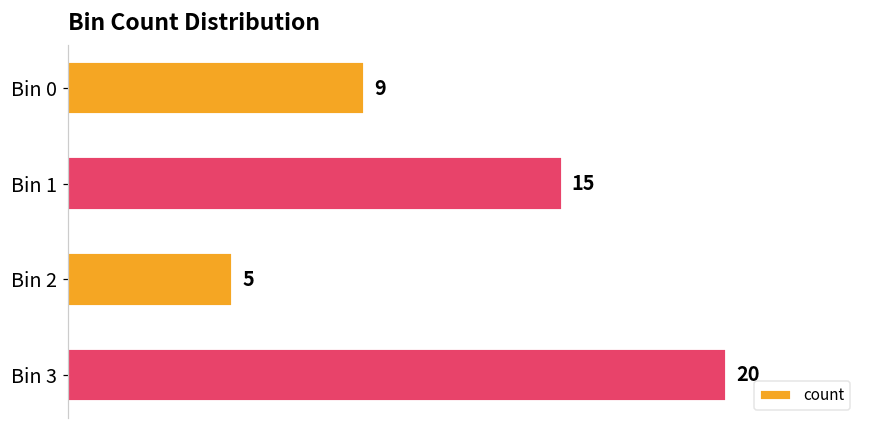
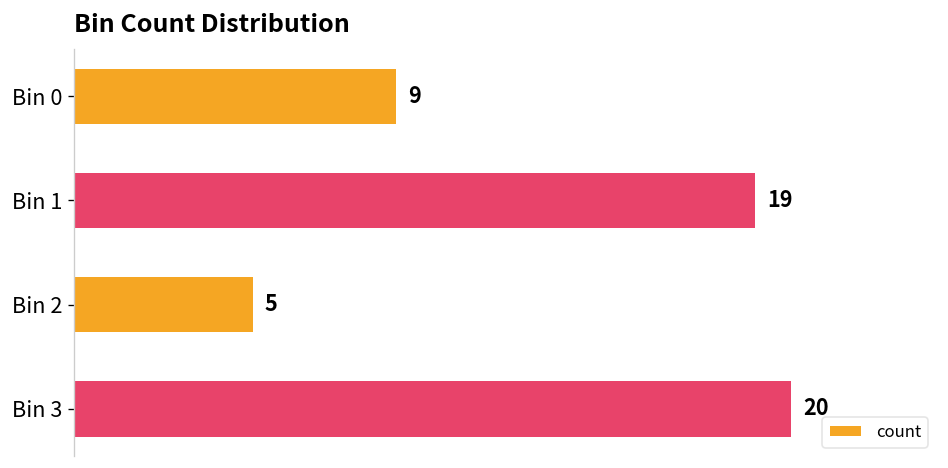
Bin 1: 15 -> 19
